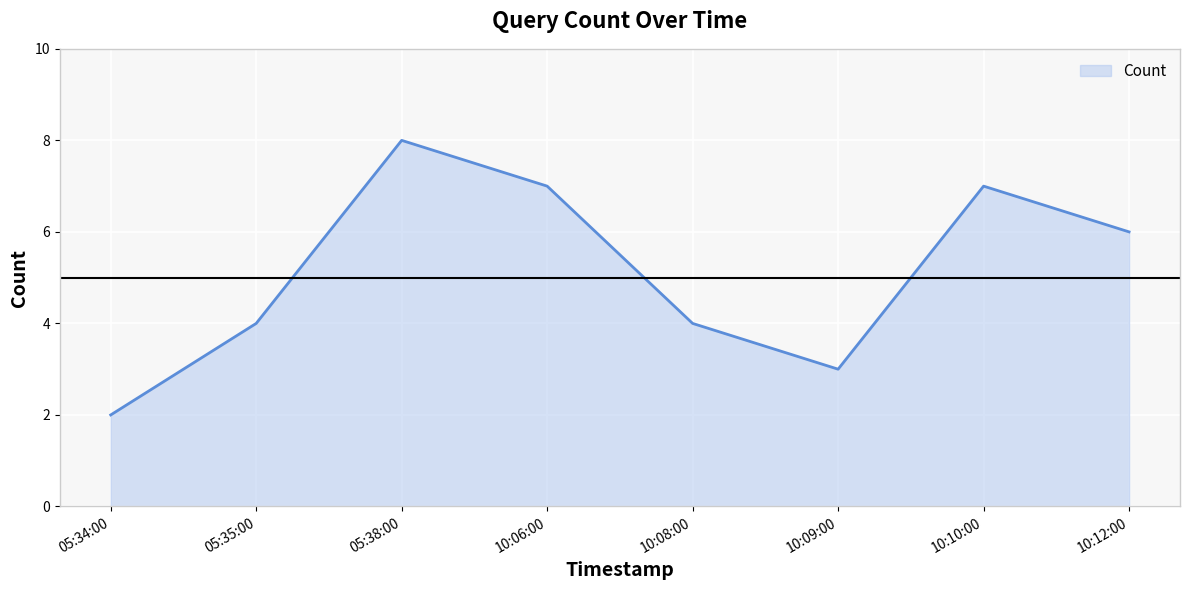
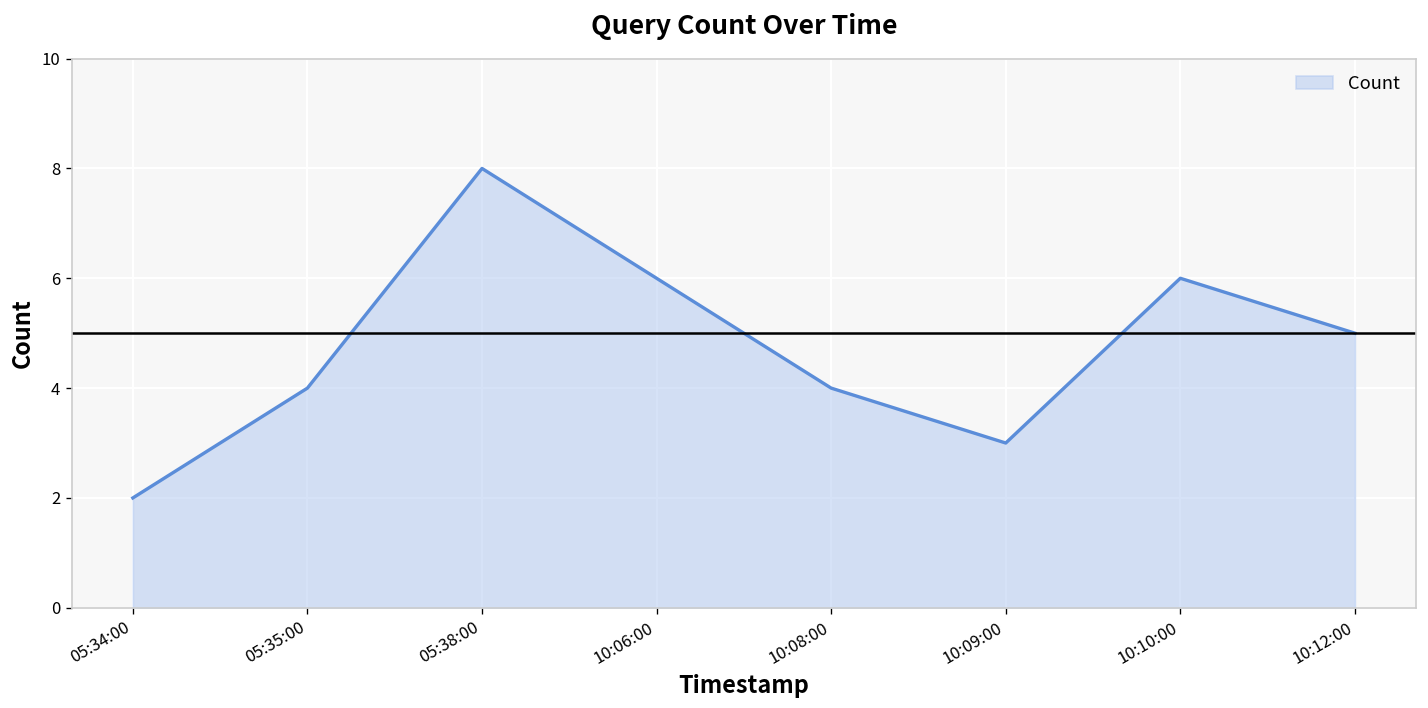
10:06:00: 7 -> 6
10:10:00: 7 -> 6
10:12:00: 6 -> 5
